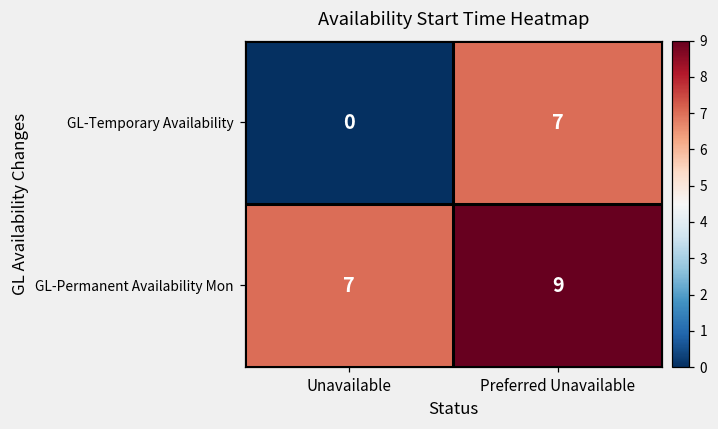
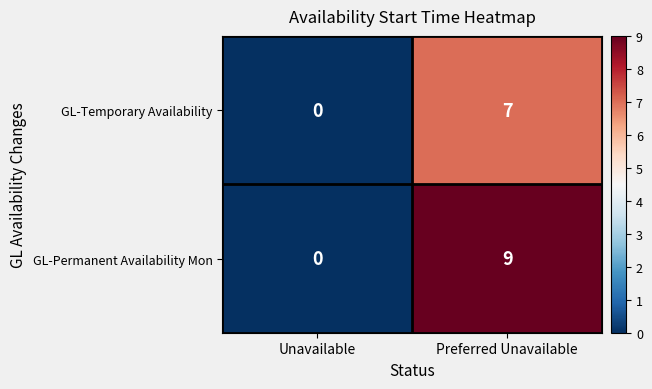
GL-Permanent Availability Mon, Unavailable: 7 -> 0
